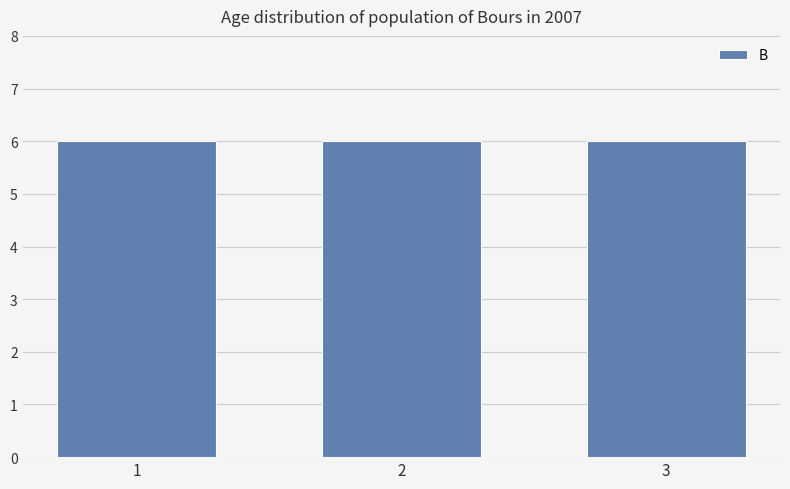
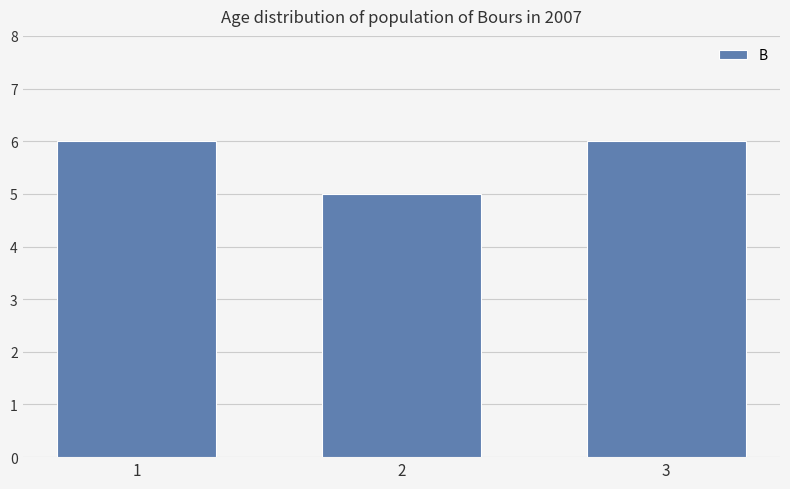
2: 6 -> 5
